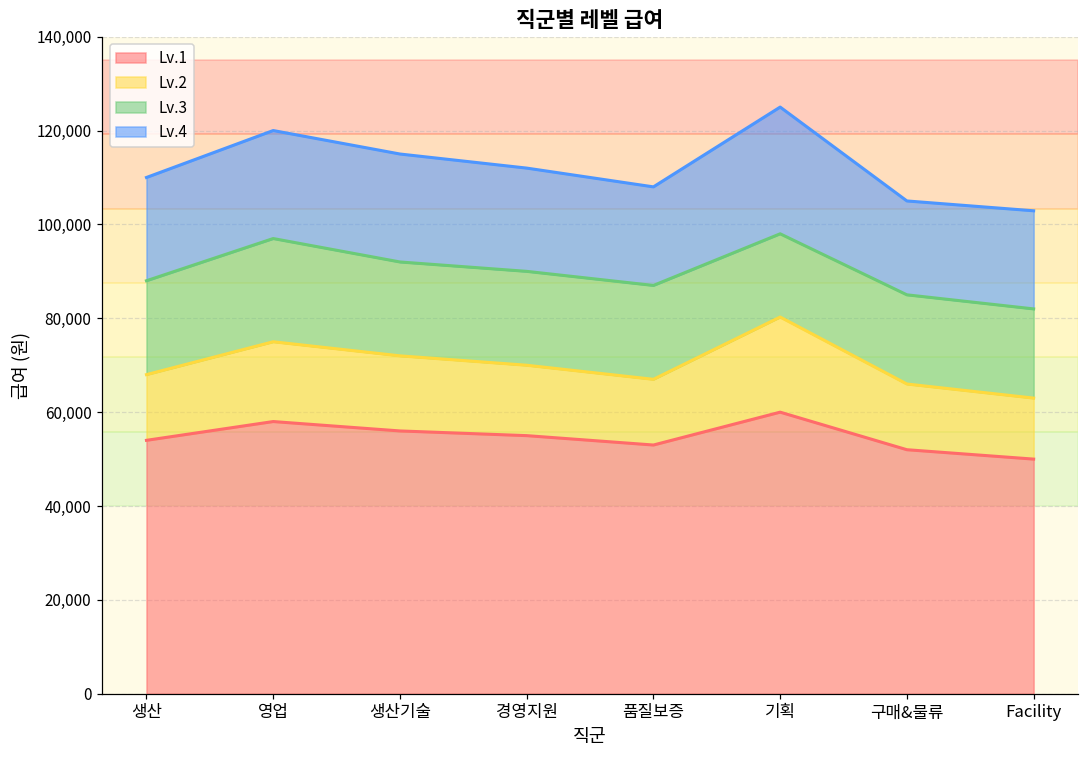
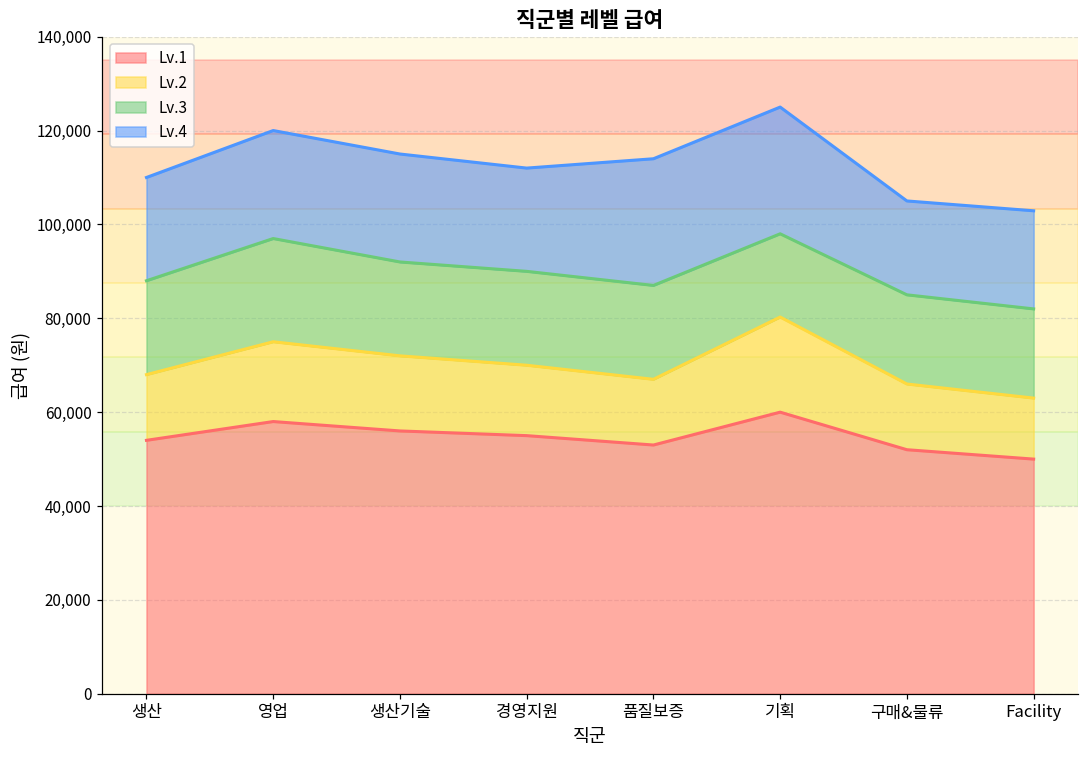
Lv.4, 품질보증: 108,000 -> 114,000
